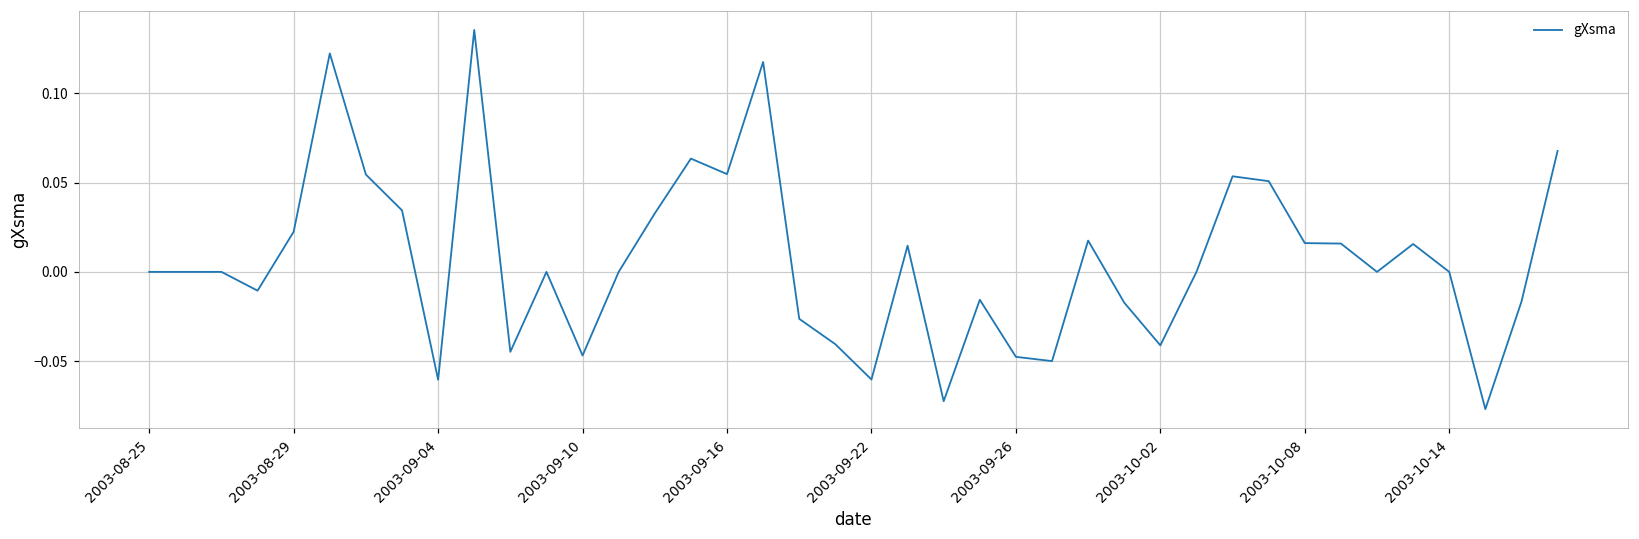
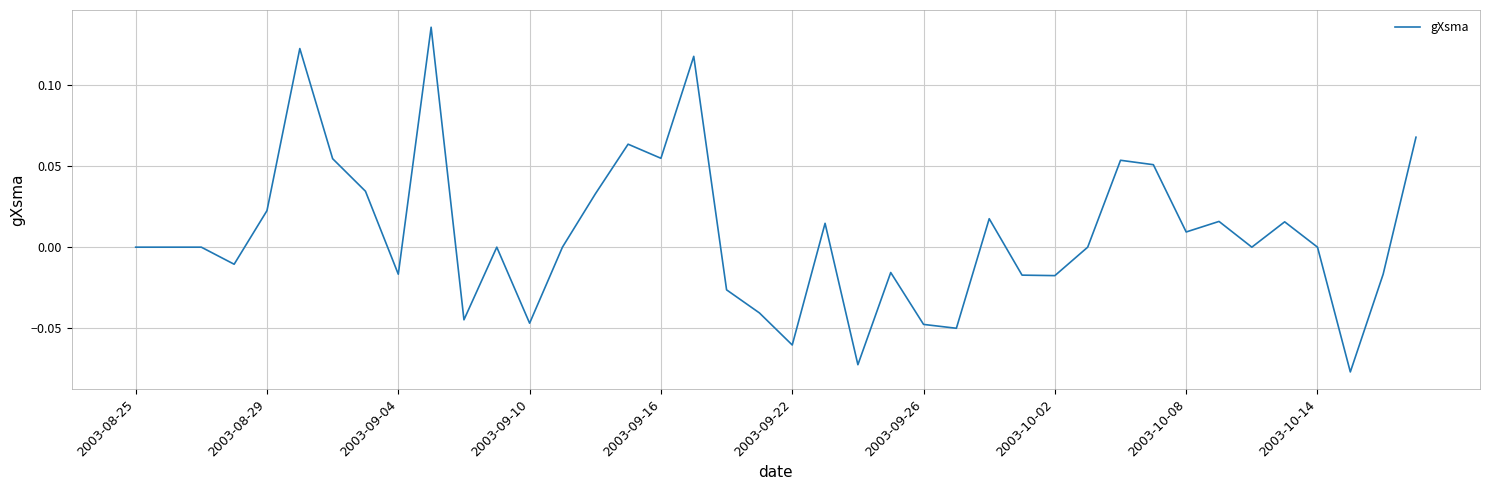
2003-09-04: -0.060 -> -0.017
2003-10-02: -0.041 -> -0.018
2003-10-08: 0.016 -> 0.009
